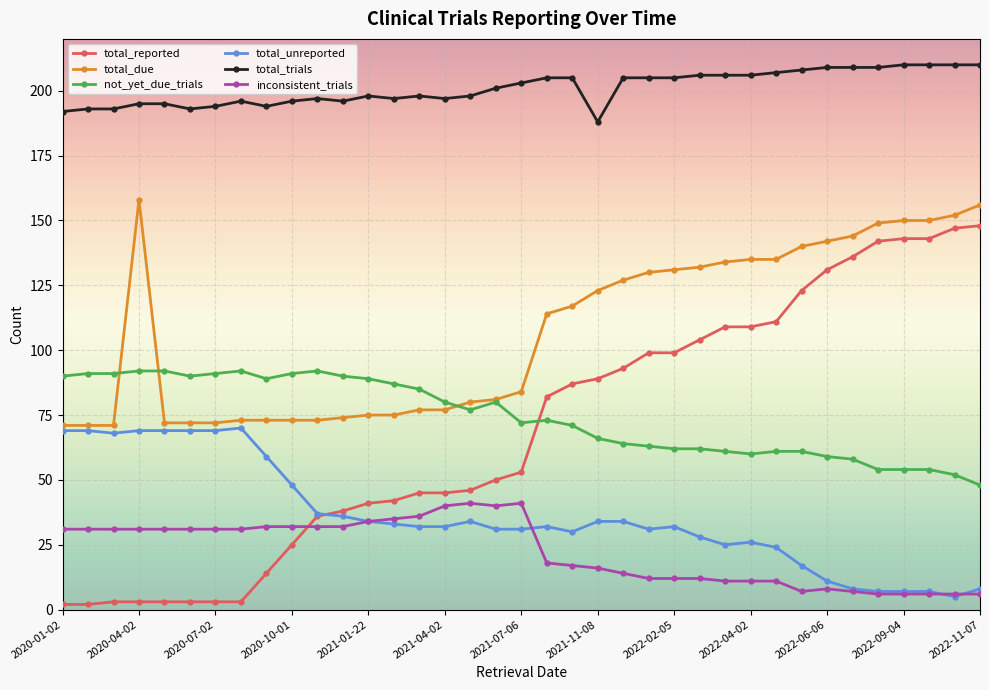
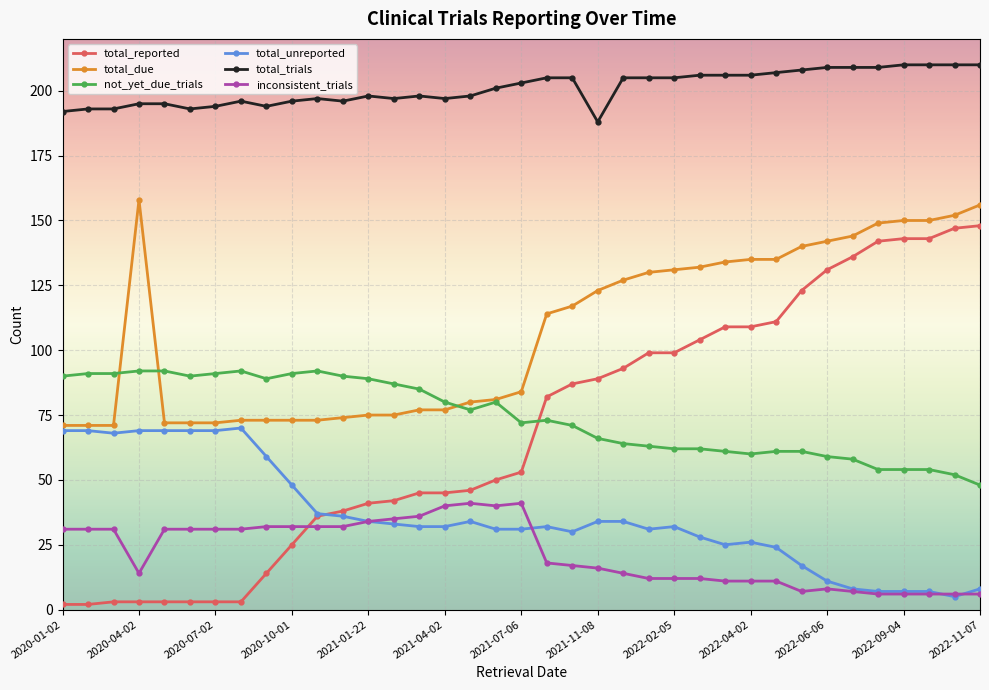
inconsistent_trials, 2020-04-02: 31 -> 14
